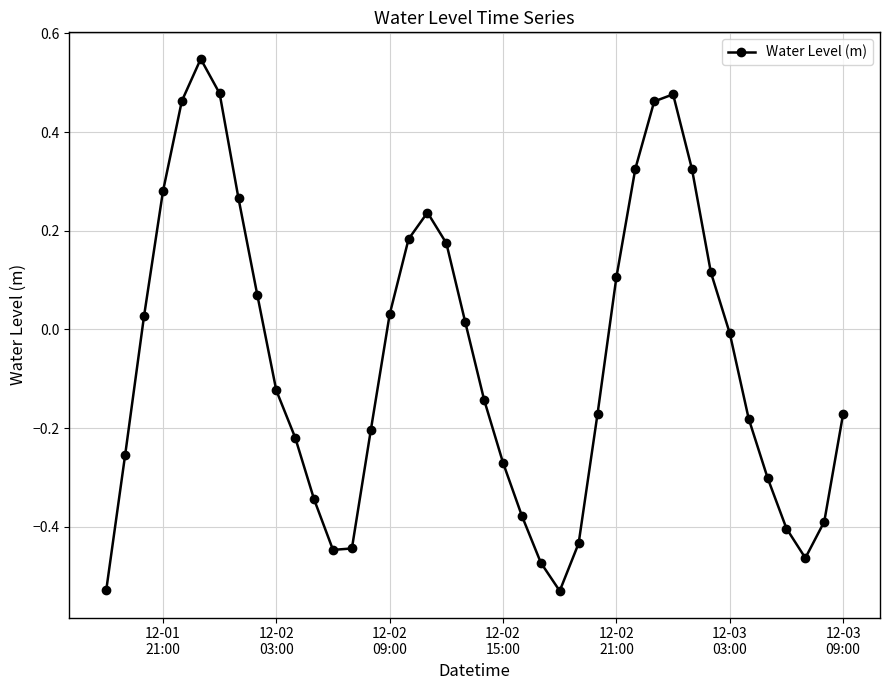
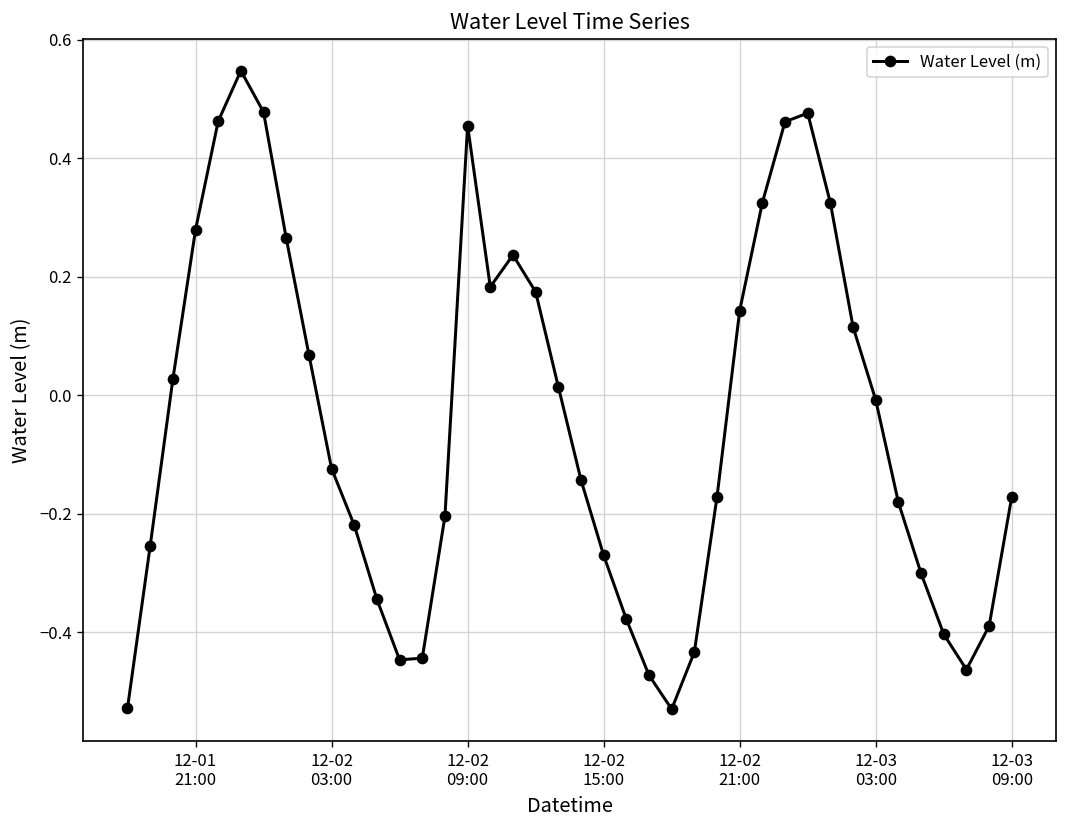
12-02 09:00: 0.03 -> 0.46
12-02 21:00: 0.11 -> 0.14
